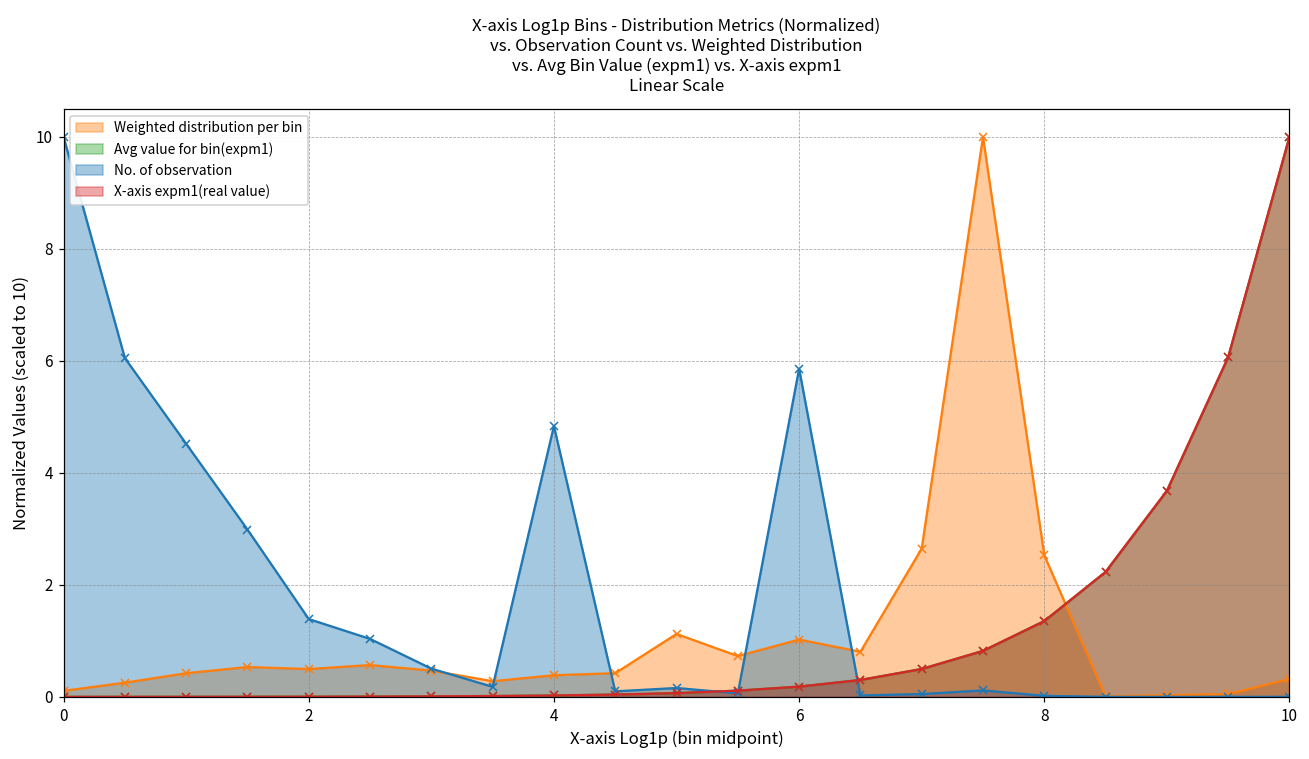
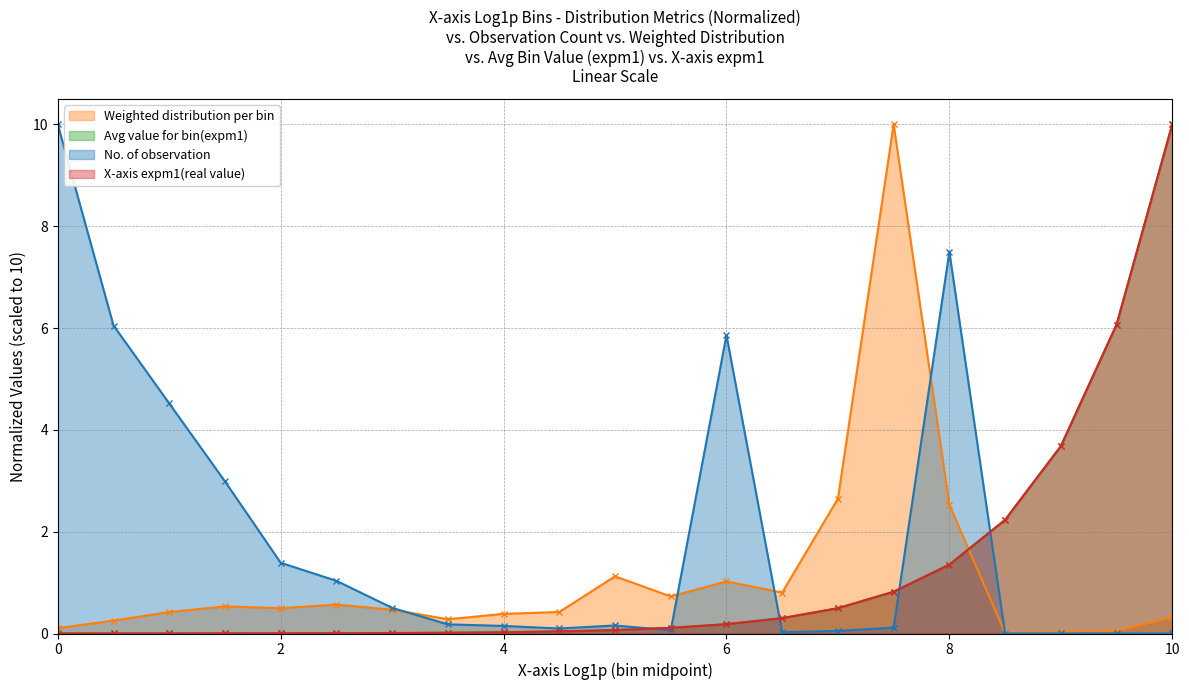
No. of observation, 4: 4.8 -> 0.1
No. of observation, 8: 0.0 -> 7.5
